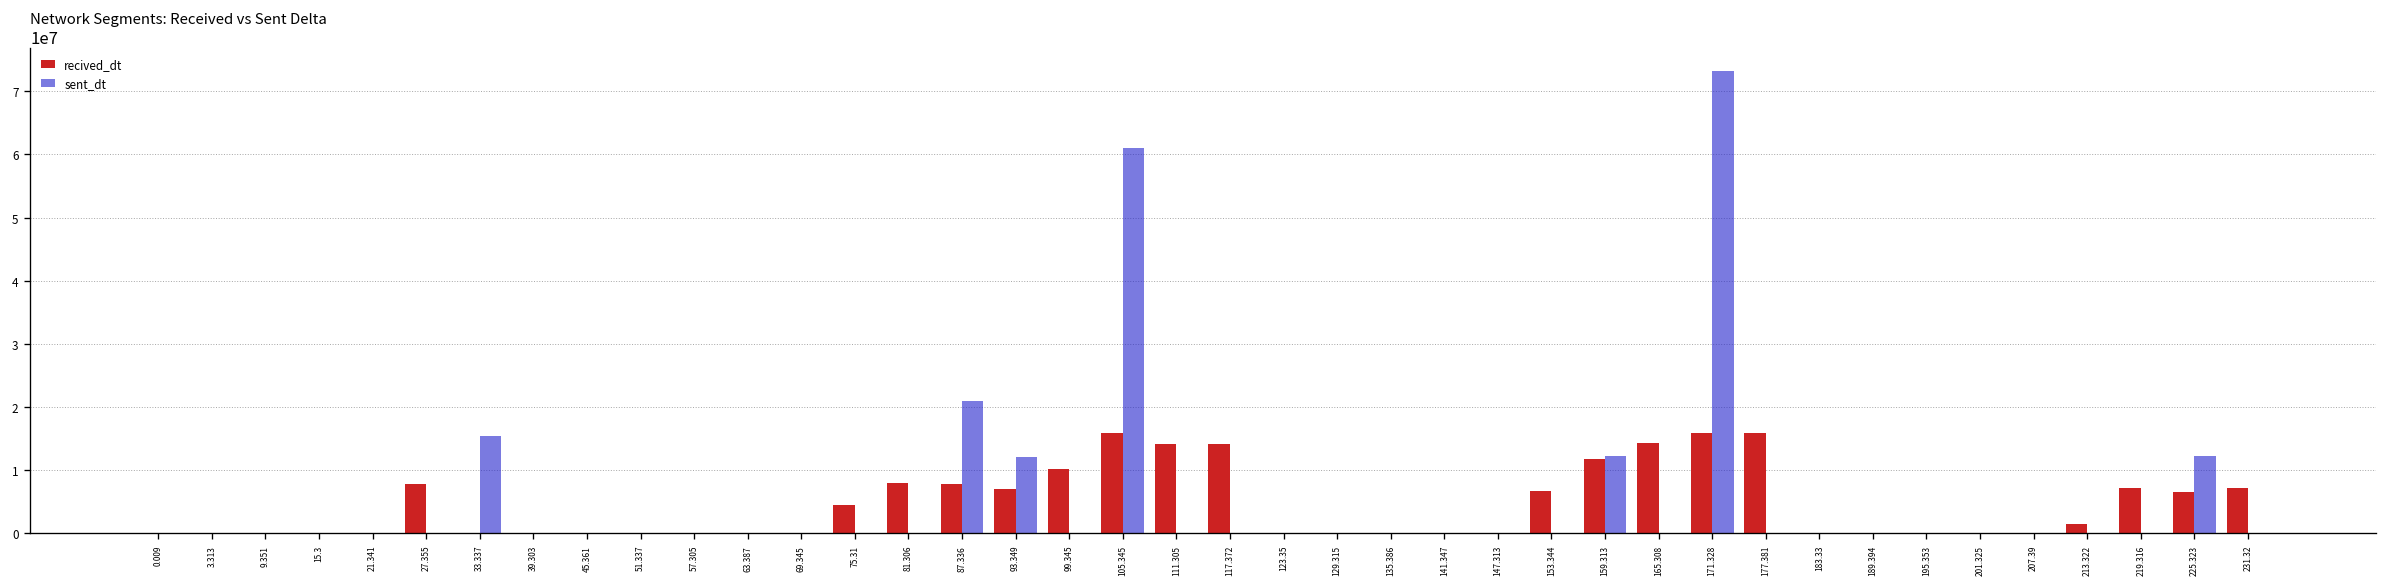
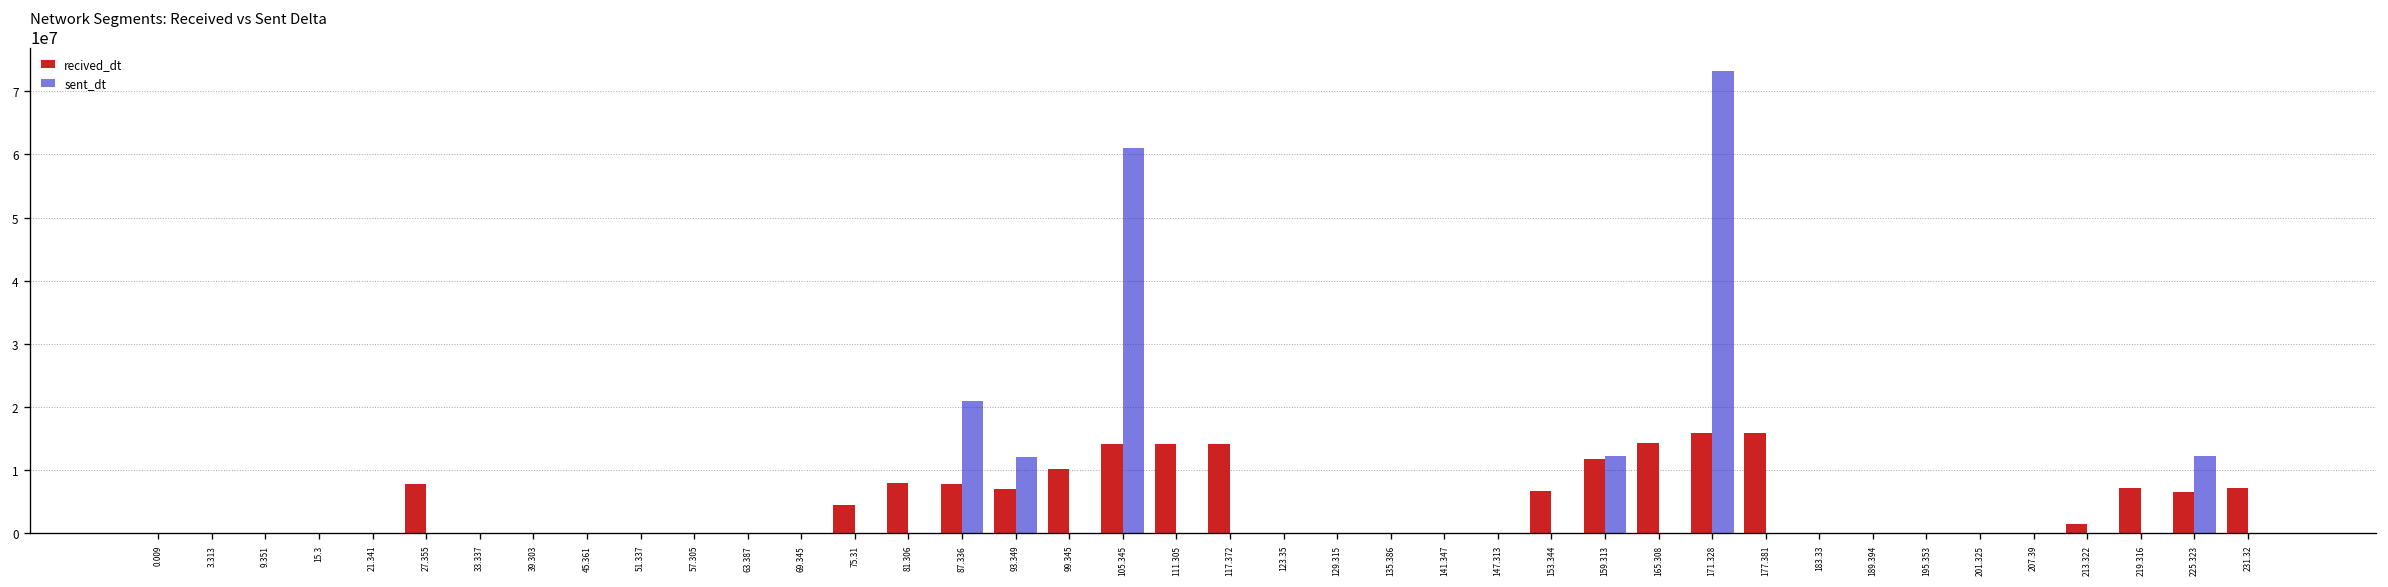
sent_dt, 33.337: 15000000 -> 0
recived_dt, 105.345: 16000000 -> 14000000
